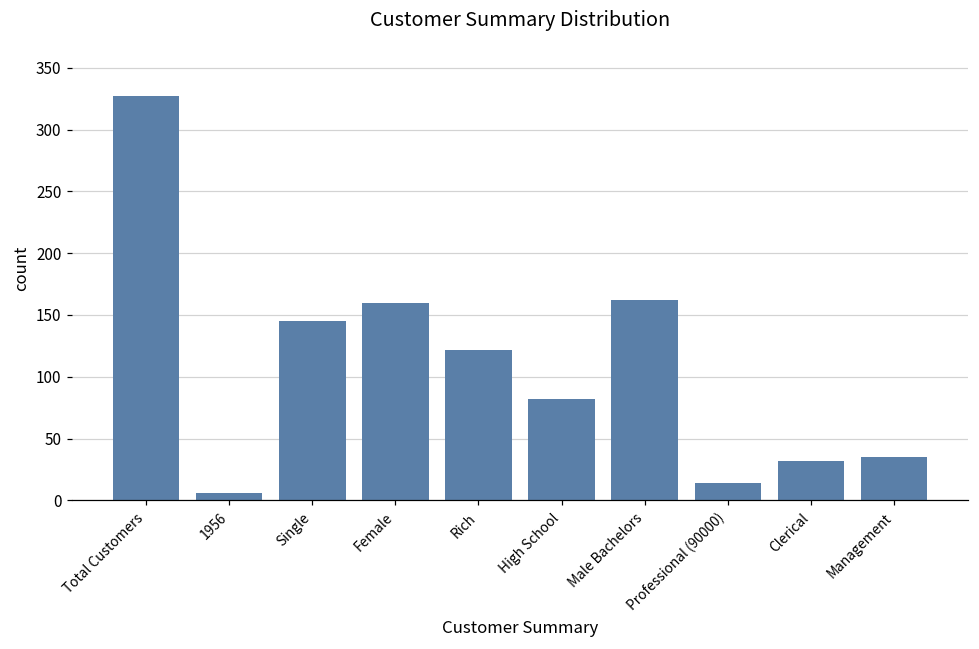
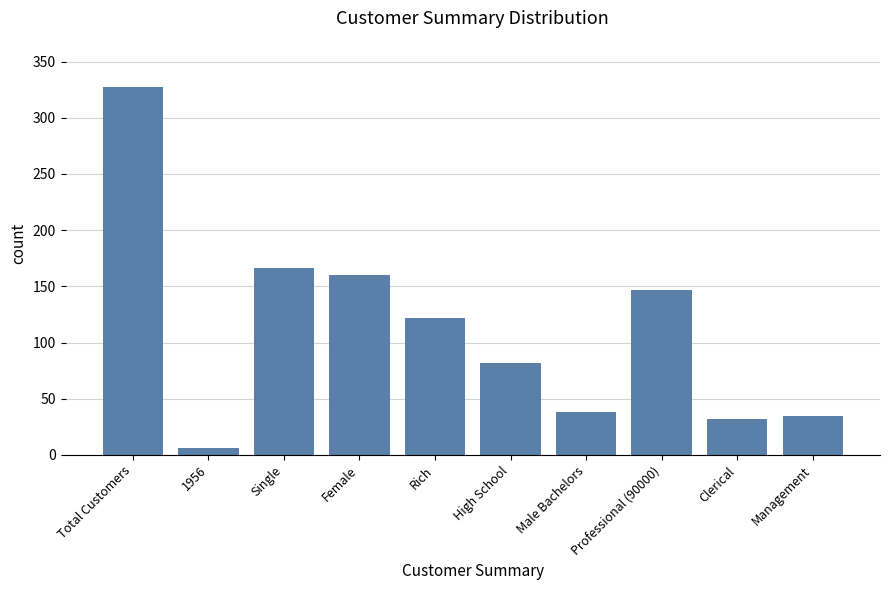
Single: 145 -> 166
Male Bachelors: 162 -> 38
Professional (90000): 14 -> 147
